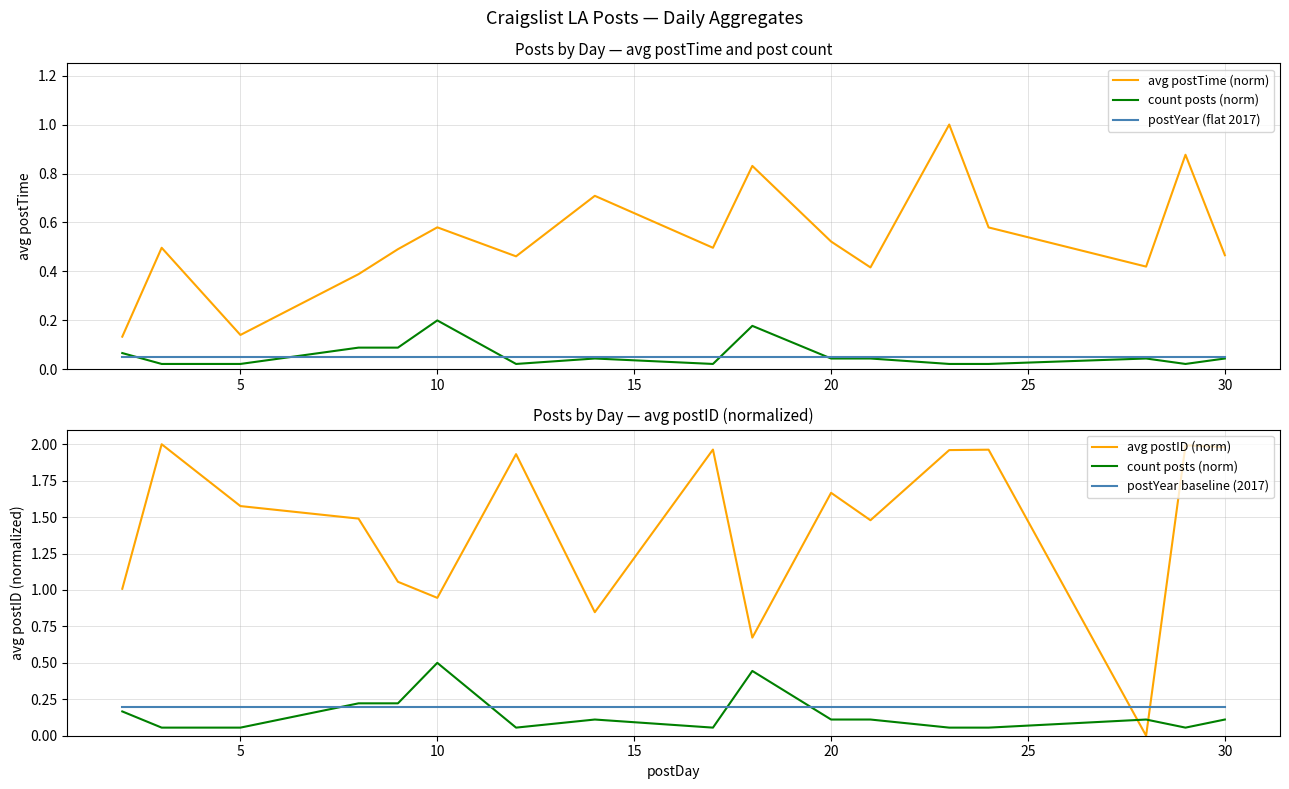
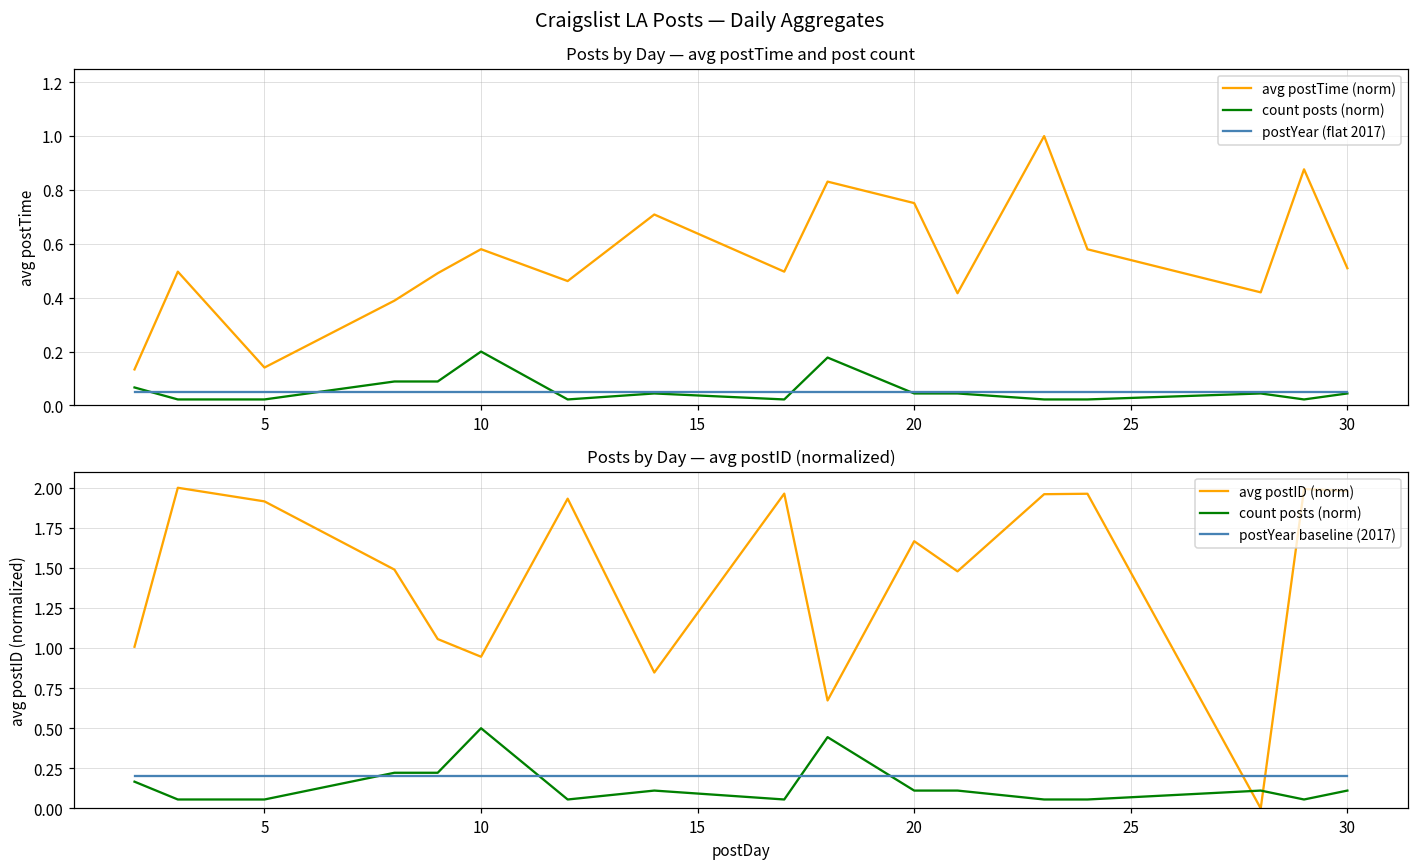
Posts by Day — avg postTime and post count, avg postTime (norm), 20: 0.52 -> 0.75
Posts by Day — avg postTime and post count, avg postTime (norm), 30: 0.47 -> 0.51
Posts by Day — avg postID (normalized), avg postID (norm), 5: 1.58 -> 1.92
